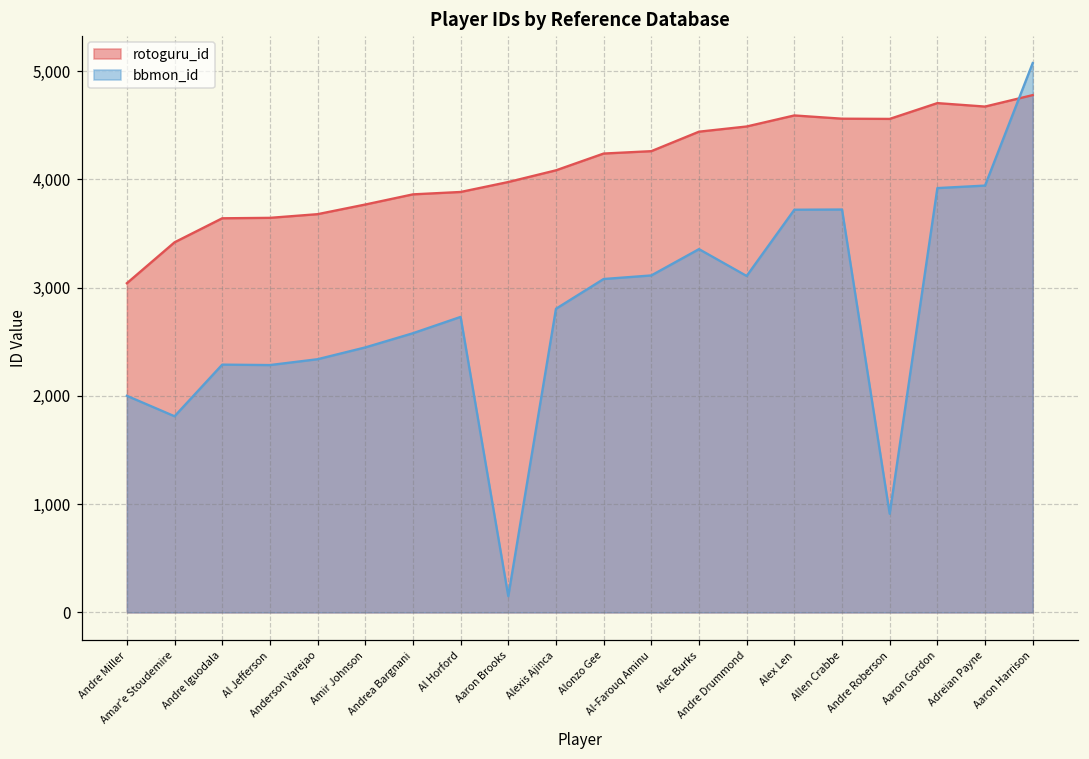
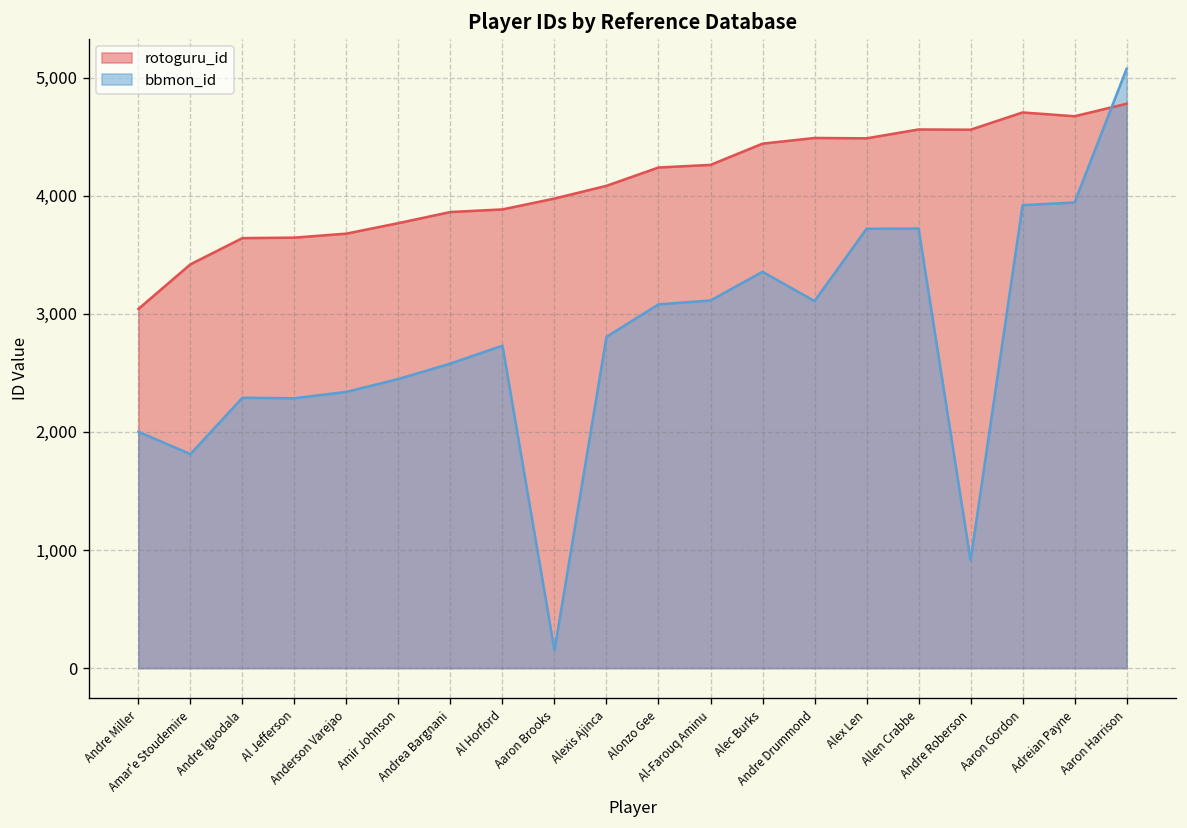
rotoguru_id, Alex Len: 4,600 -> 4,500
